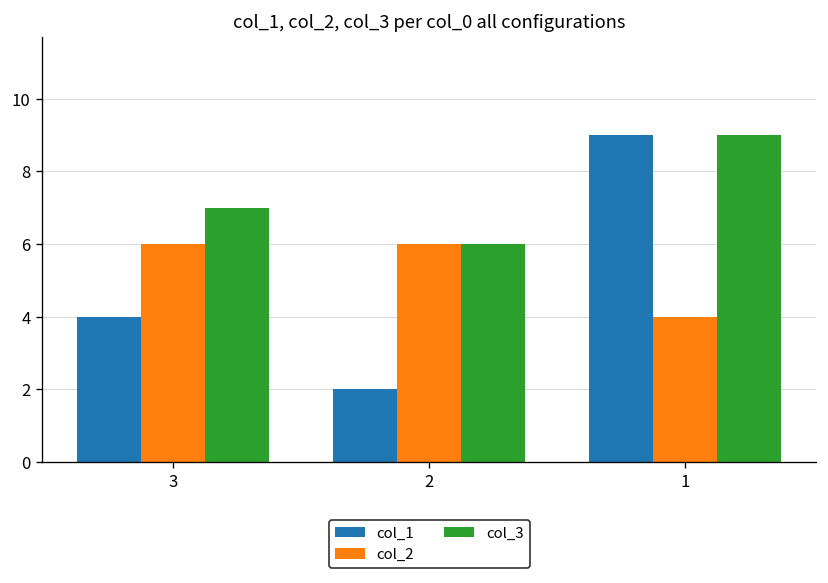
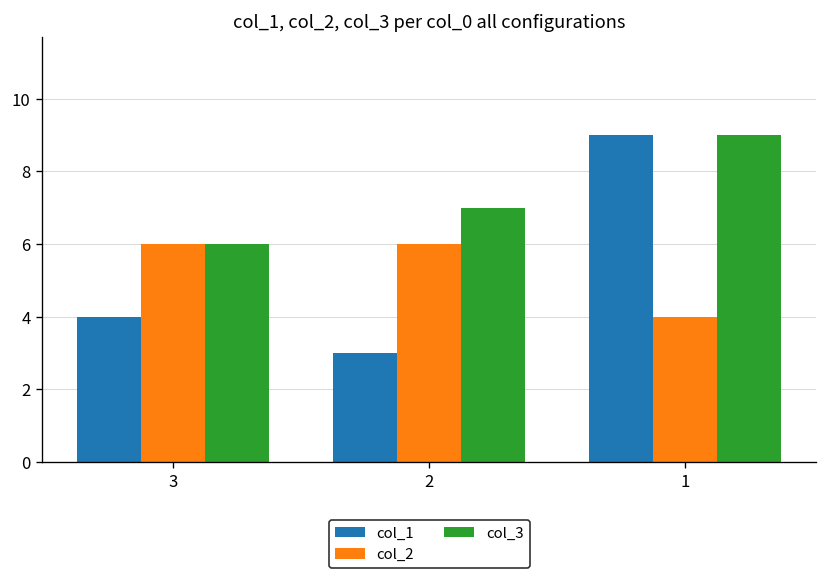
col_3, 3: 7 -> 6
col_1, 2: 2 -> 3
col_3, 2: 6 -> 7
